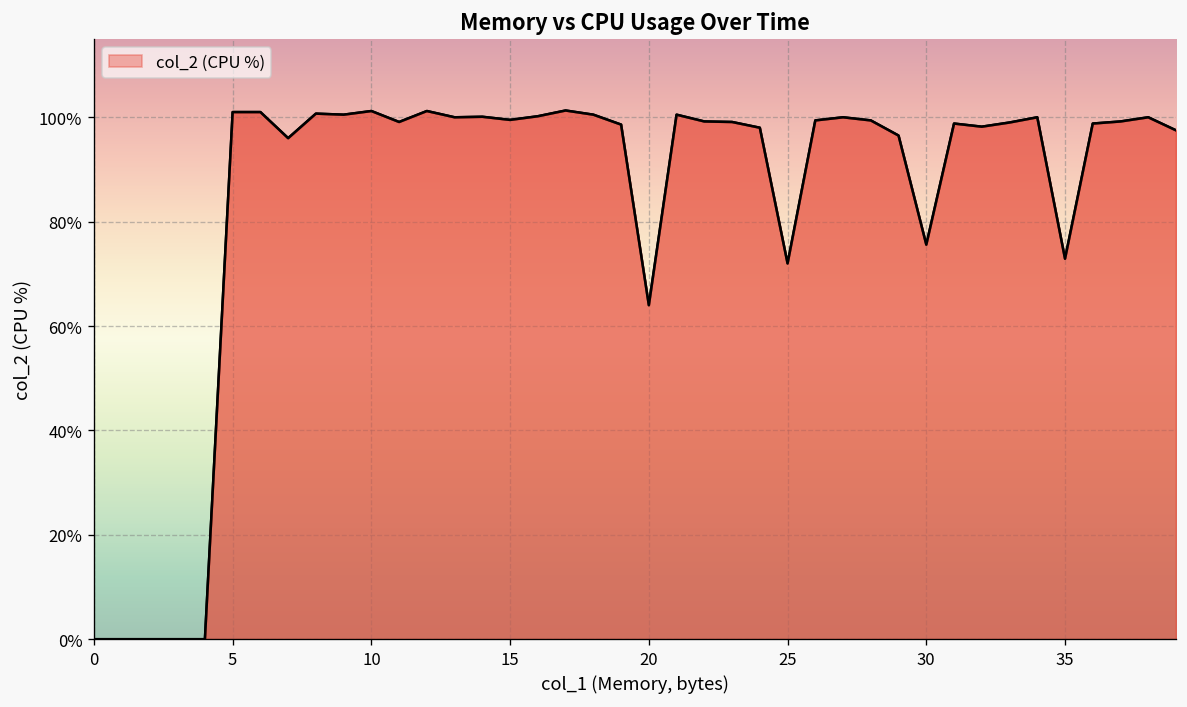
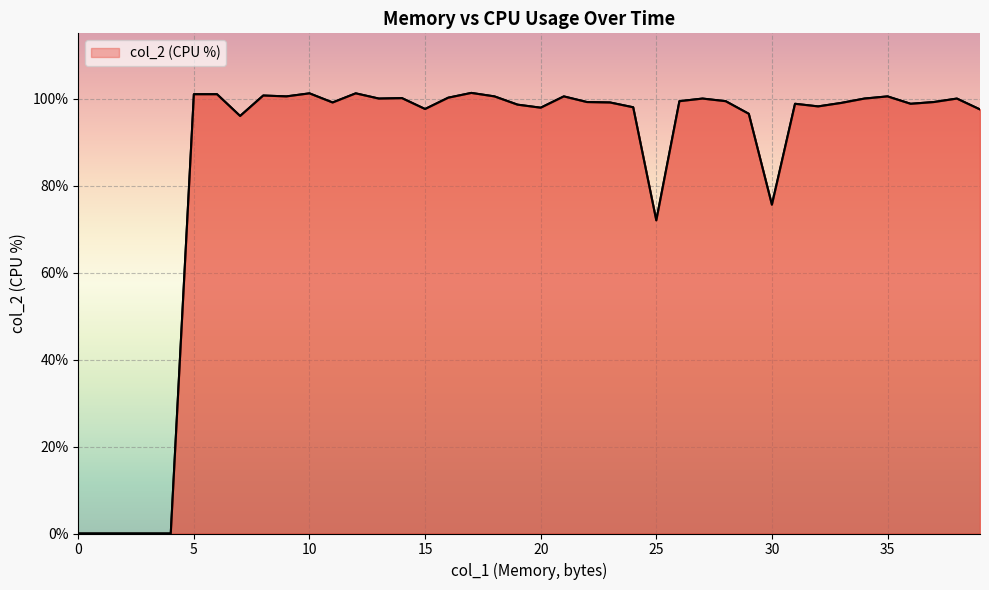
15: 100% -> 98%
20: 64% -> 98%
35: 73% -> 101%
